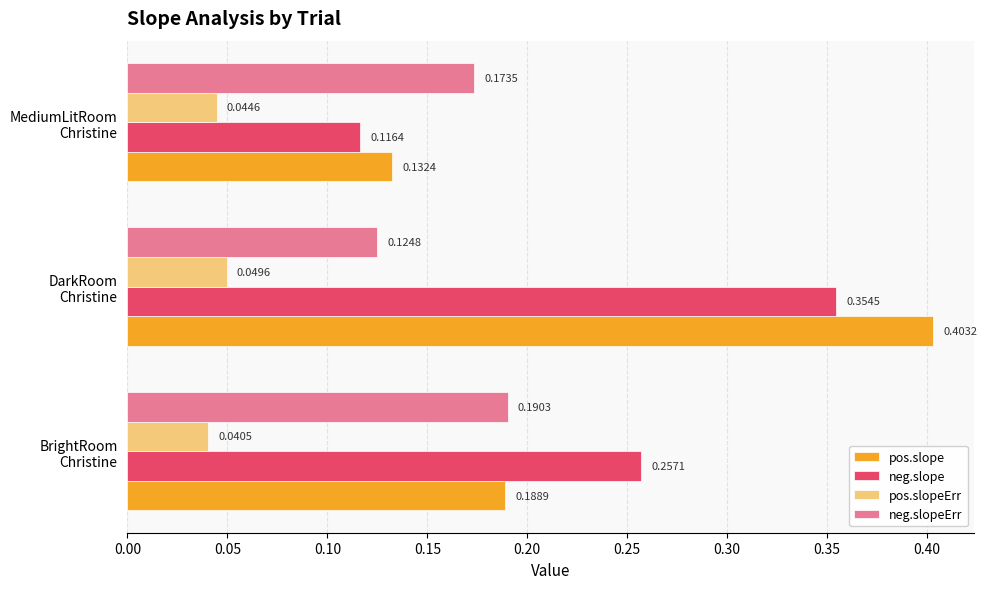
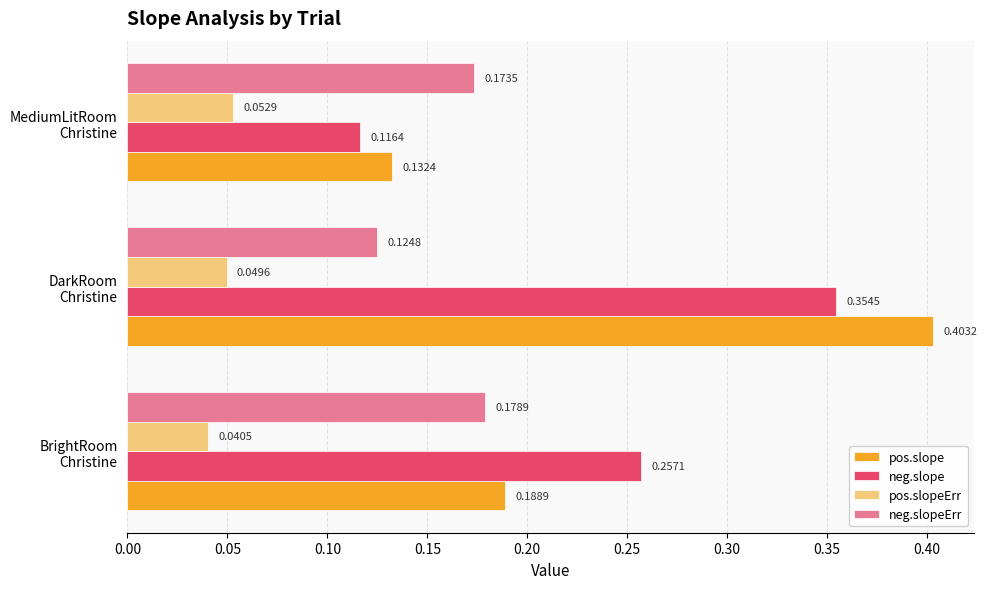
pos.slopeErr, MediumLitRoom Christine: 0.0446 -> 0.0529
neg.slopeErr, BrightRoom Christine: 0.1903 -> 0.1789
